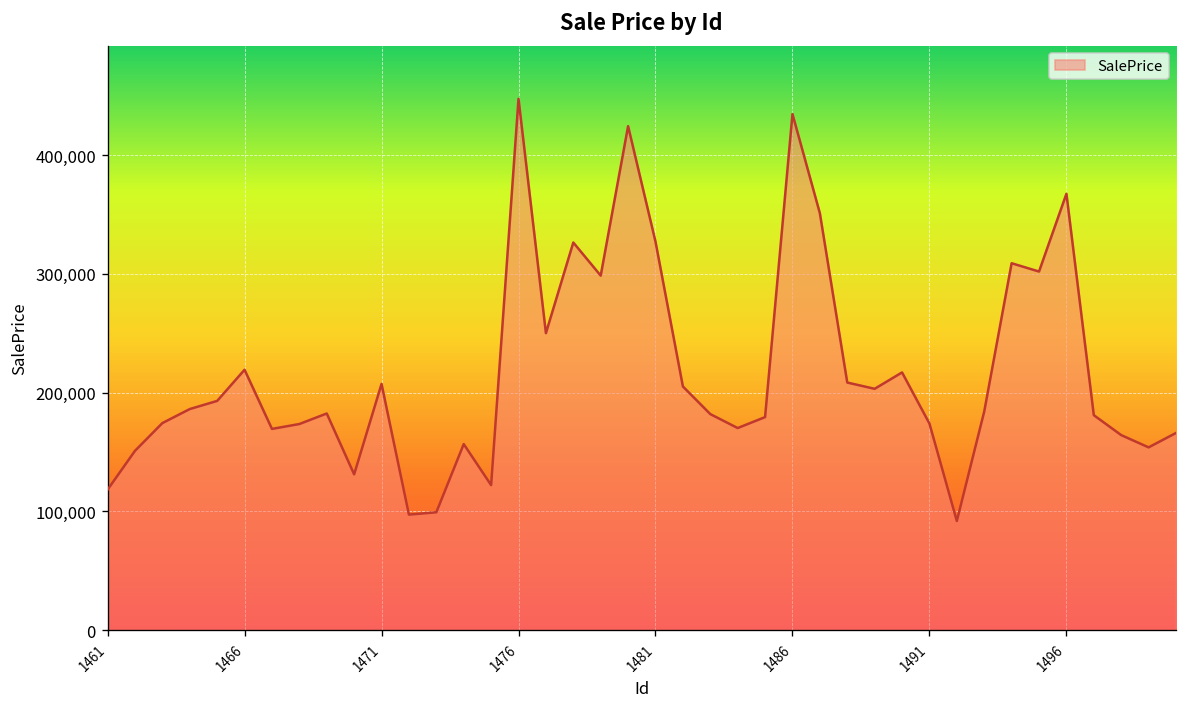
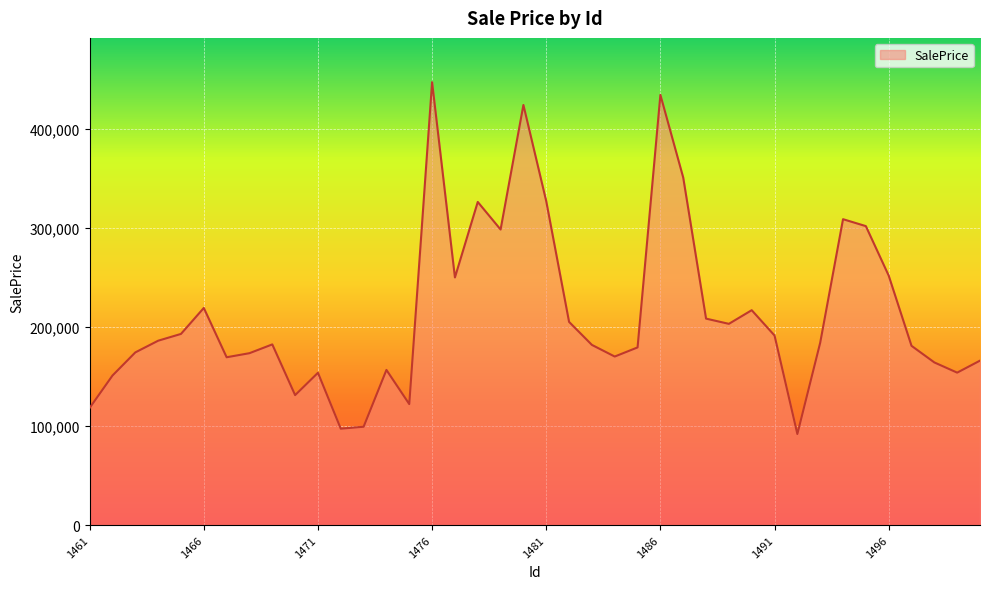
1471: 210,000 -> 150,000
1491: 170,000 -> 190,000
1496: 370,000 -> 250,000
